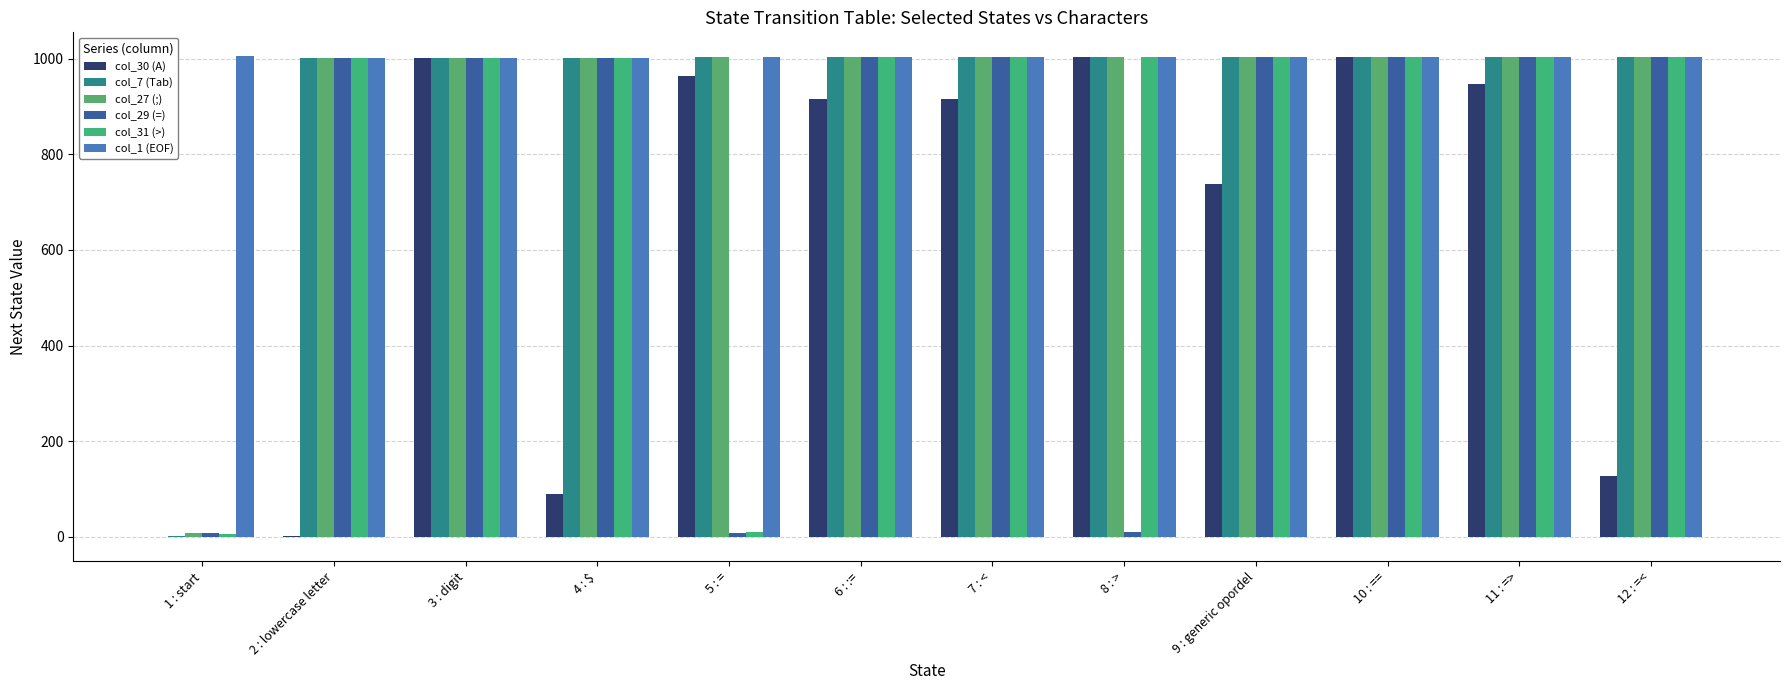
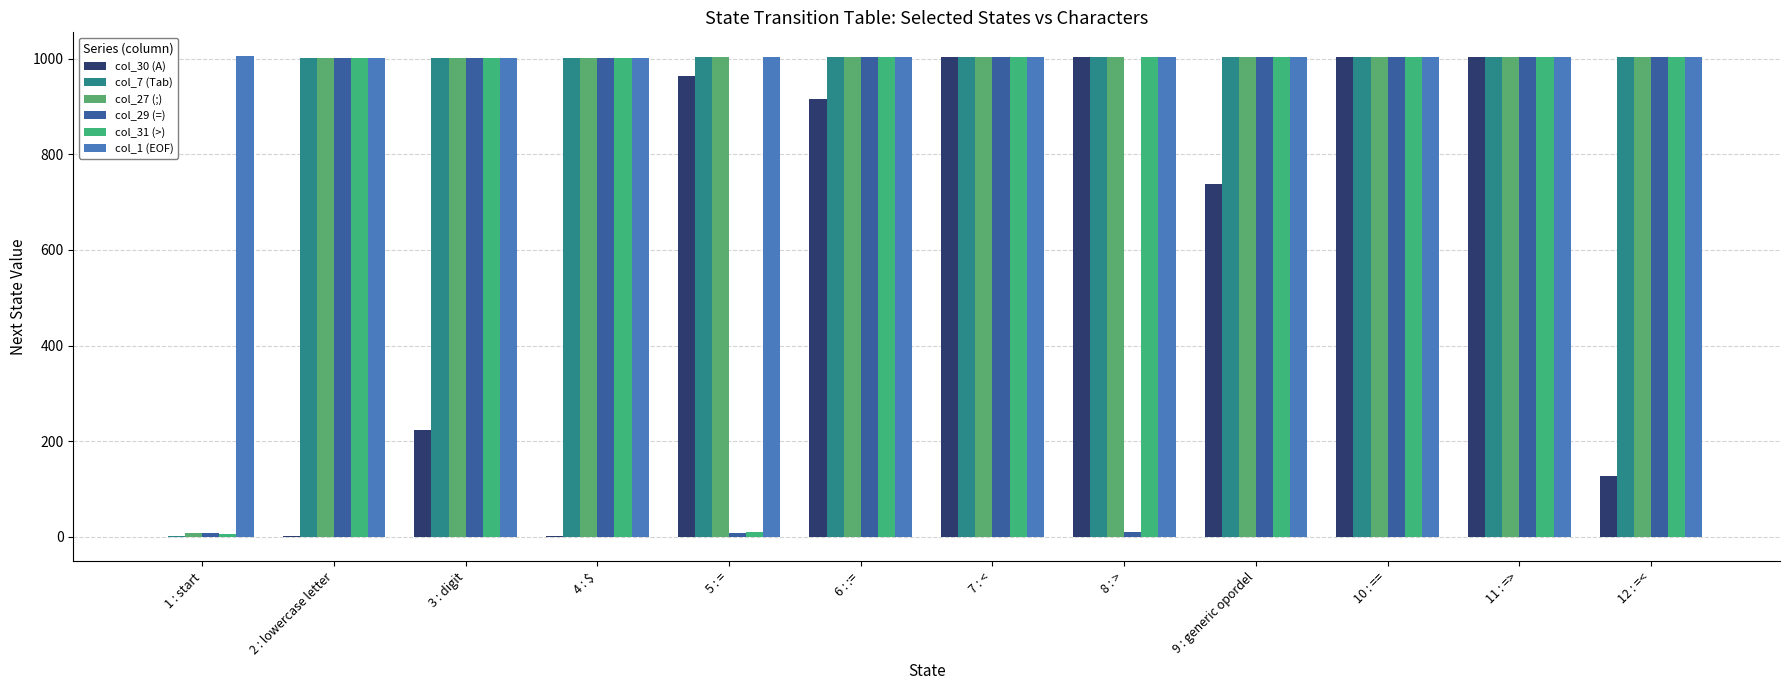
col_30 (A), 3 : digit: 1000 -> 220
col_30 (A), 4 : $: 90 -> 0
col_30 (A), 7 : <: 920 -> 1000
col_30 (A), 11 : =>: 950 -> 1000
